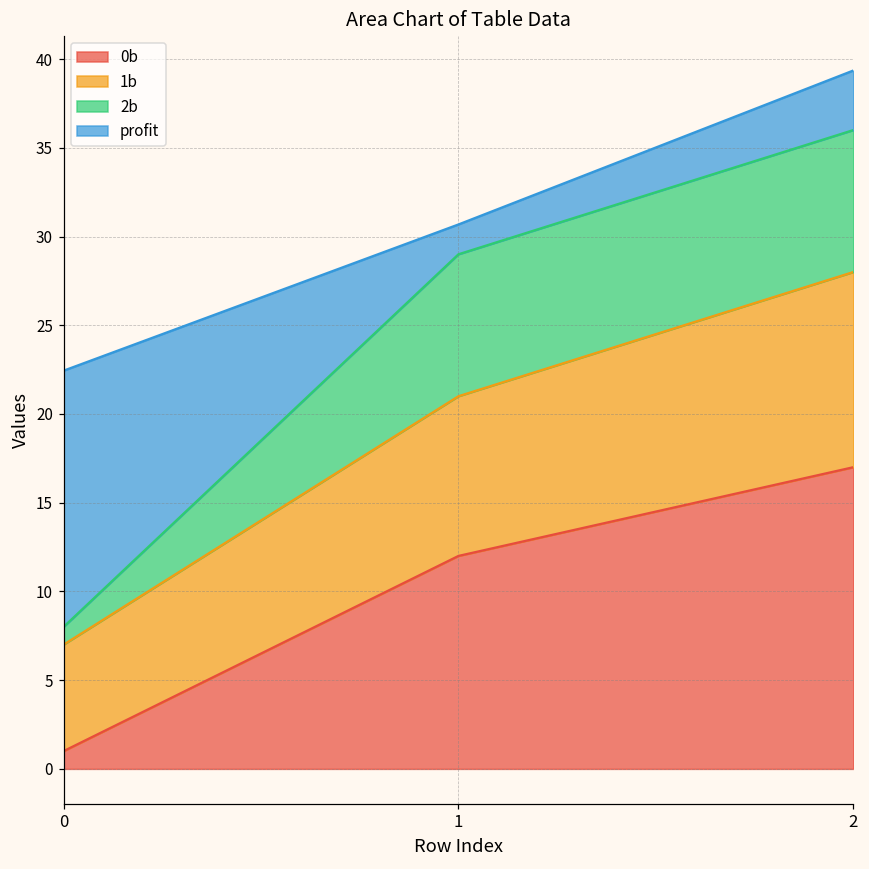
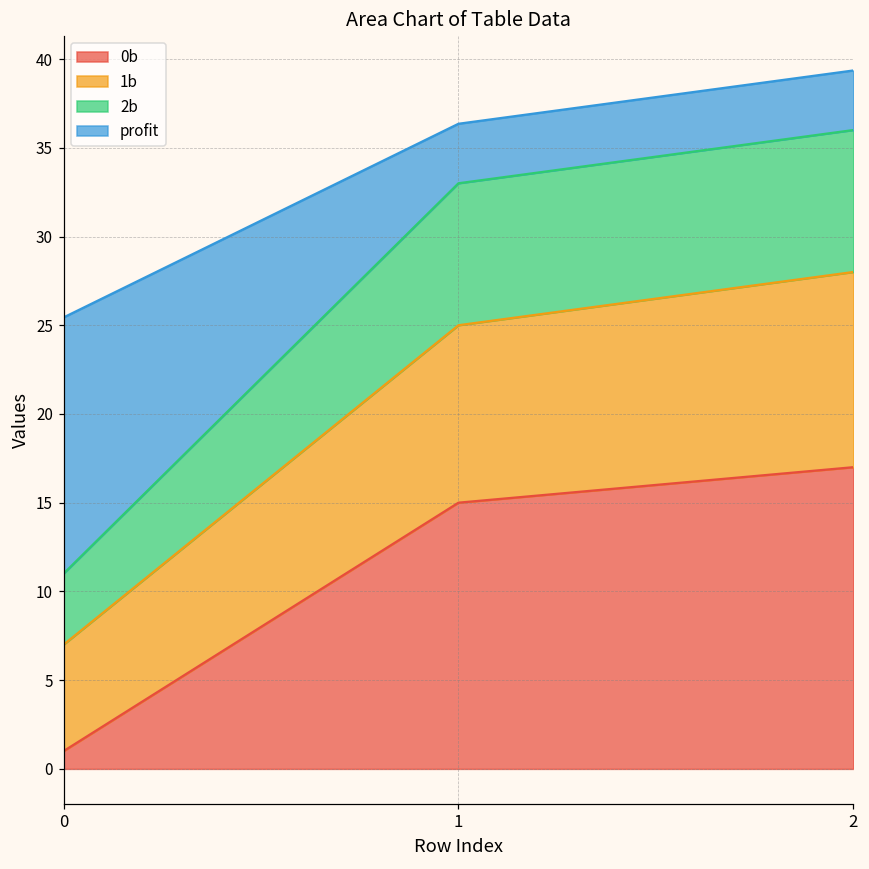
2b, 0: 1 -> 4
0b, 1: 12 -> 15
1b, 1: 9 -> 10
profit, 1: 1.7 -> 3.4
